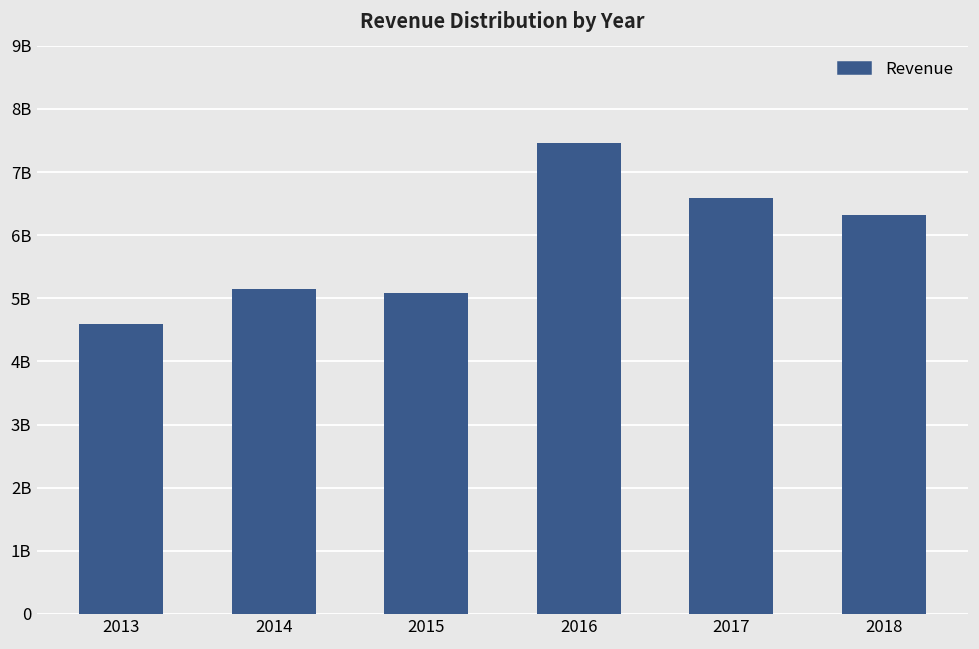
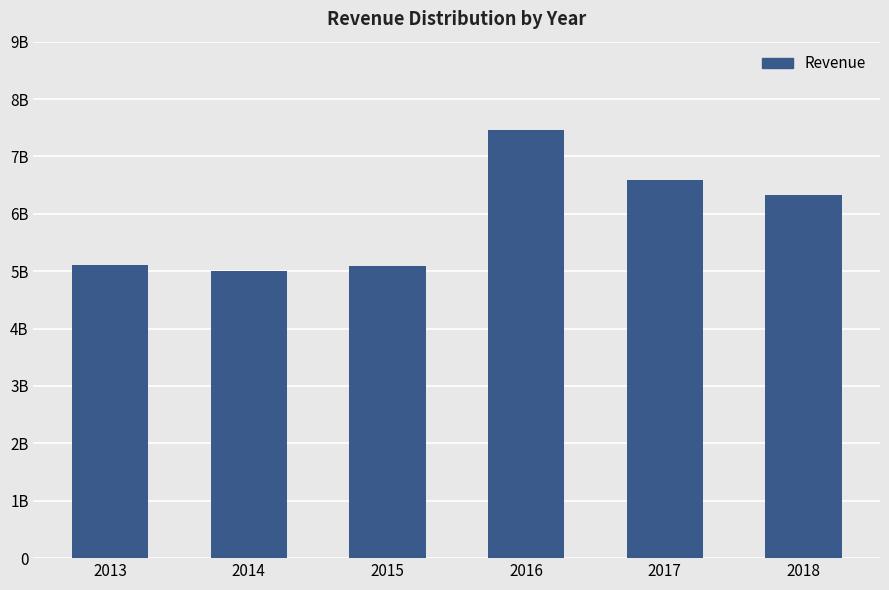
2013: 4600000000 -> 5100000000
2014: 5200000000 -> 5000000000
